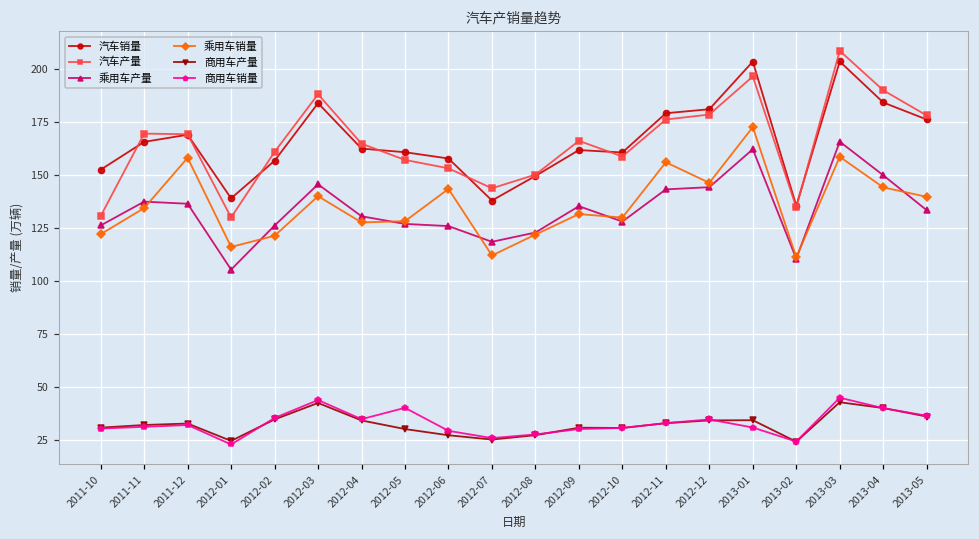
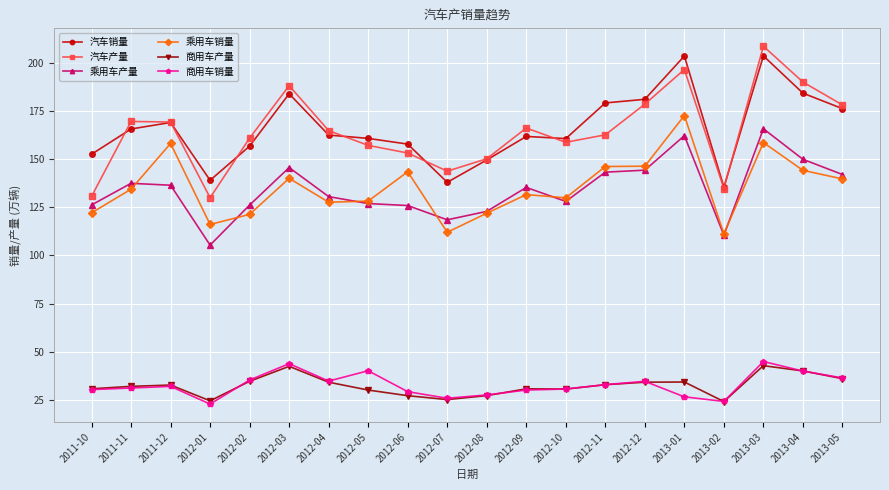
汽车产量, 2012-11: 176 -> 163
乘用车销量, 2012-11: 156 -> 146
商用车销量, 2013-01: 31 -> 27
乘用车产量, 2013-05: 133 -> 142
